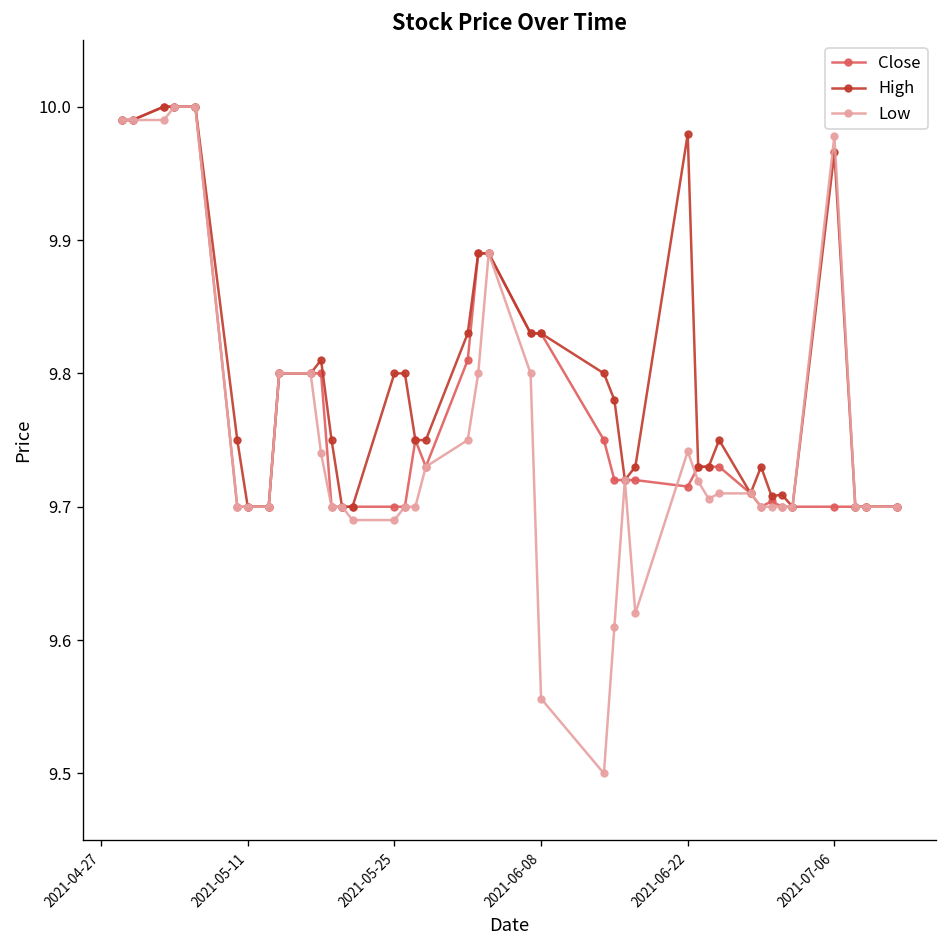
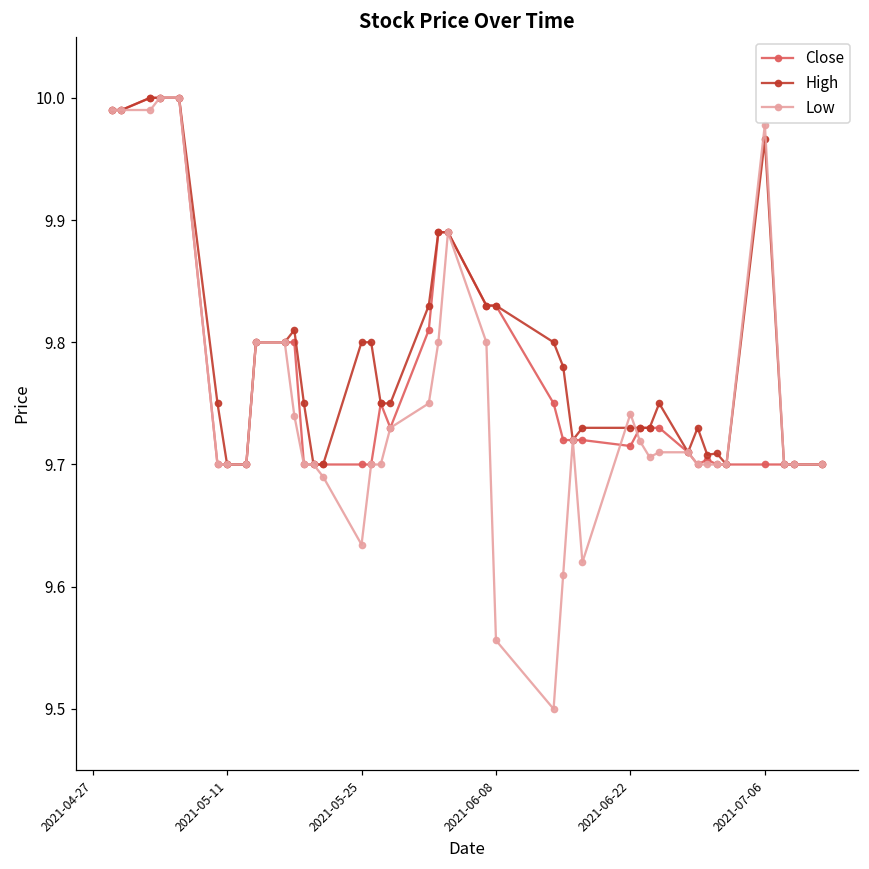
Low, 2021-05-25: 9.690 -> 9.634
High, 2021-06-22: 9.979 -> 9.730
